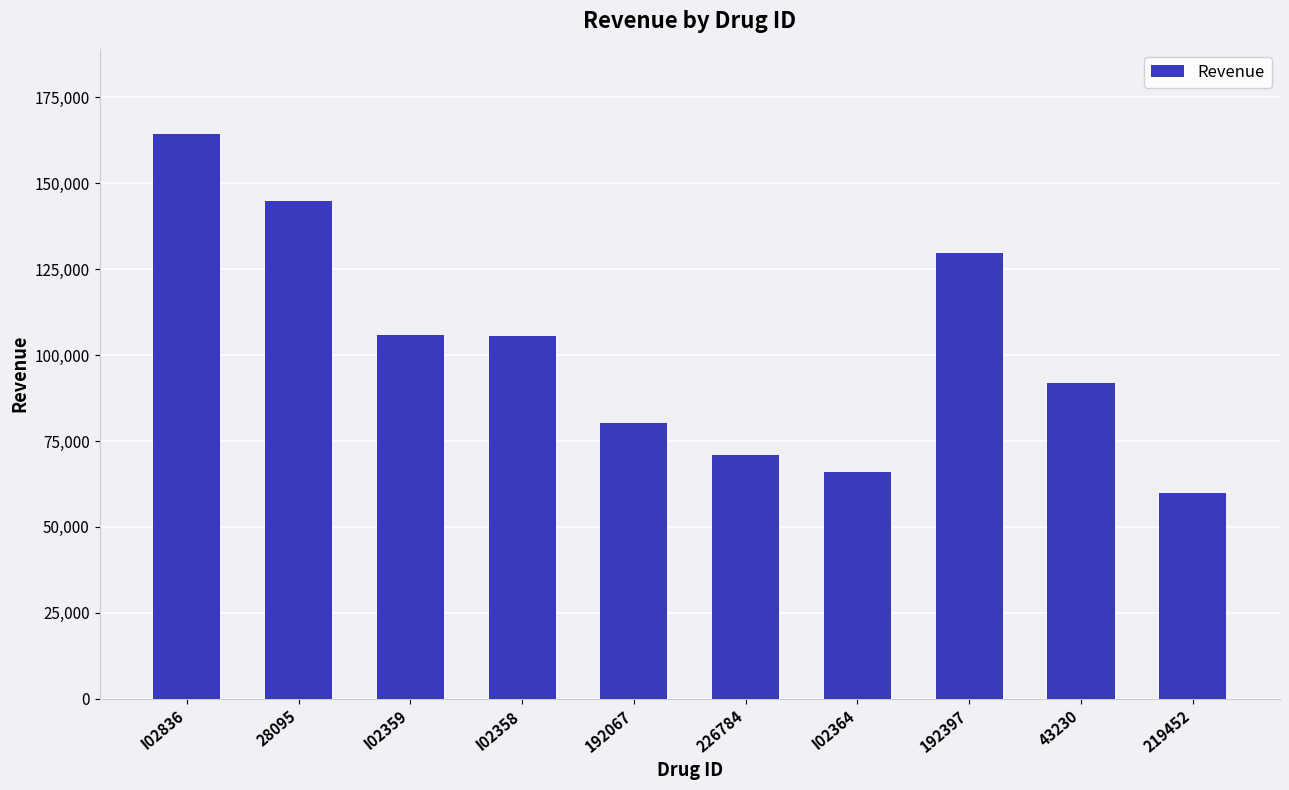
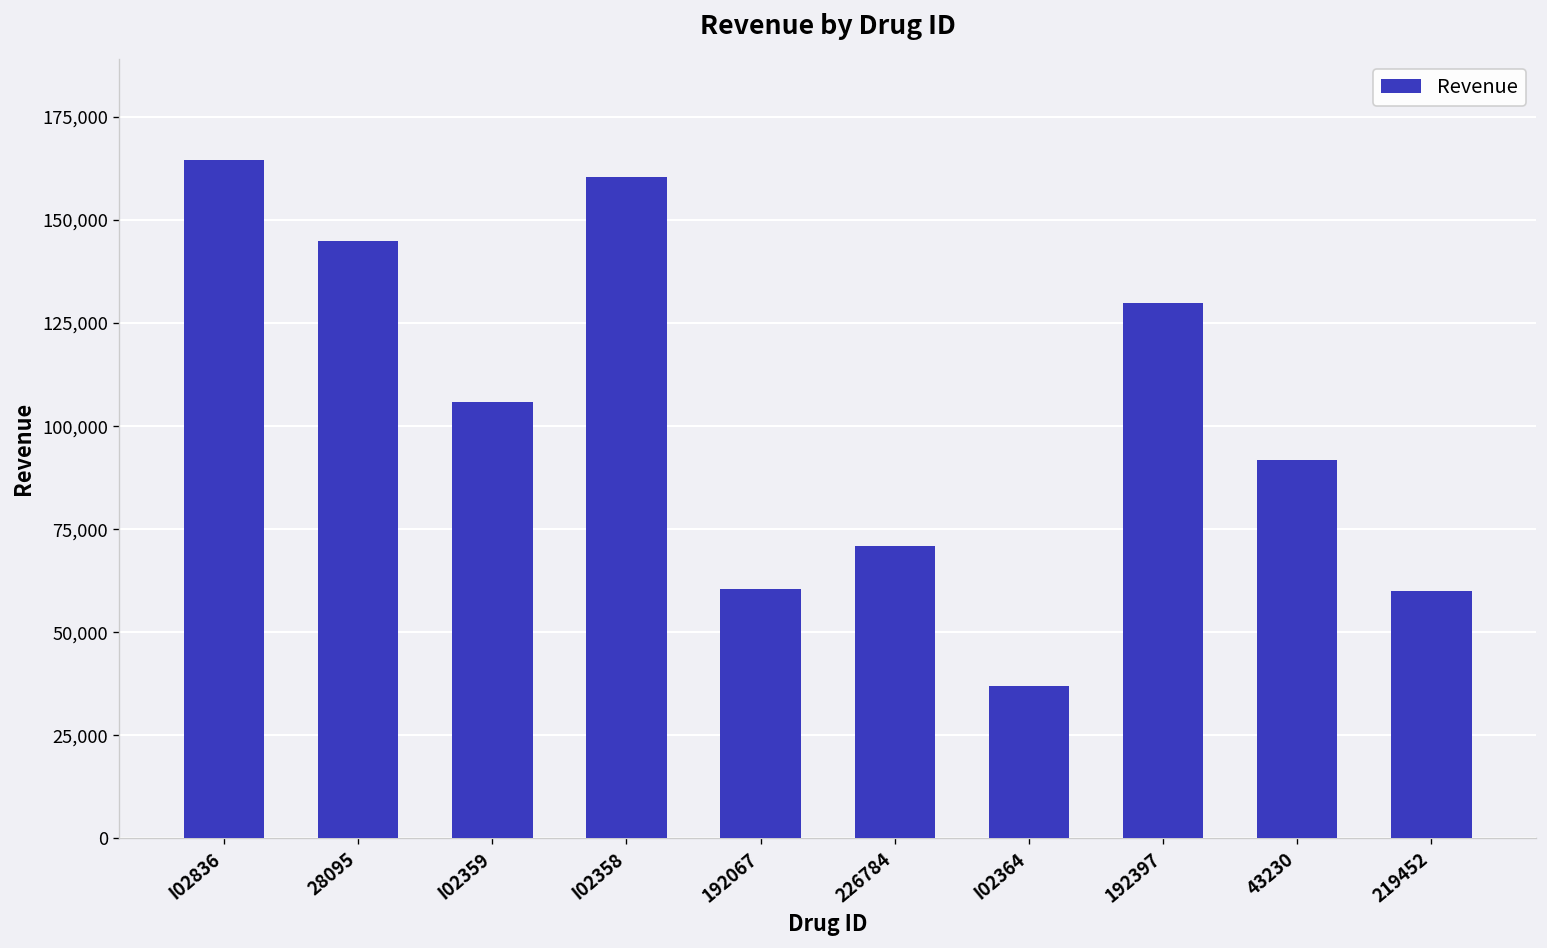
I02358: 106,000 -> 160,000
192067: 80,000 -> 60,000
I02364: 66,000 -> 37,000
